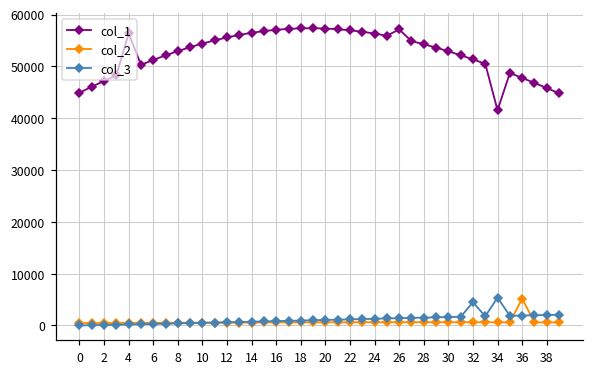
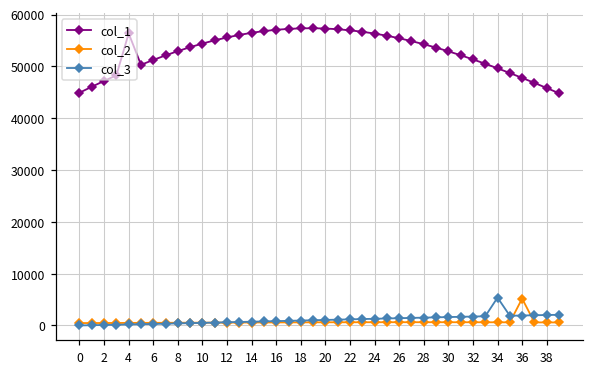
col_1, 26: 57000 -> 55000
col_3, 32: 4000 -> 2000
col_1, 34: 42000 -> 50000
